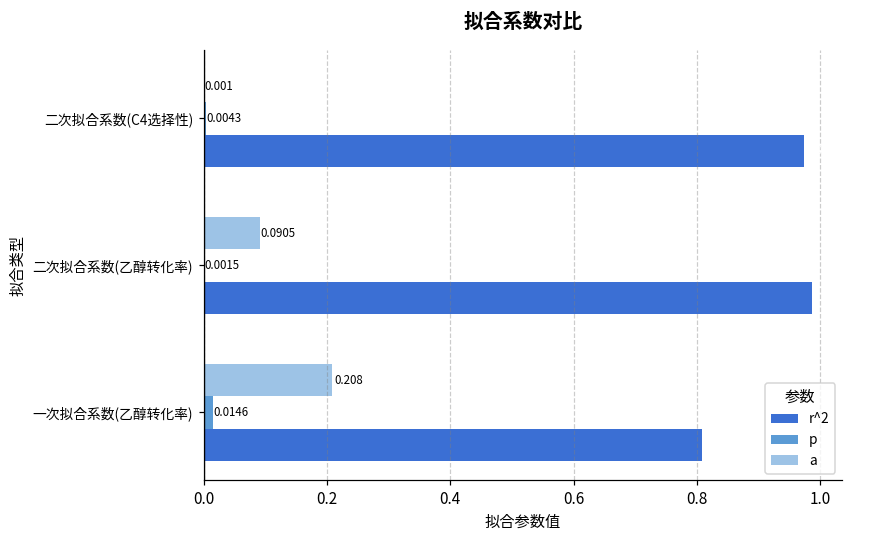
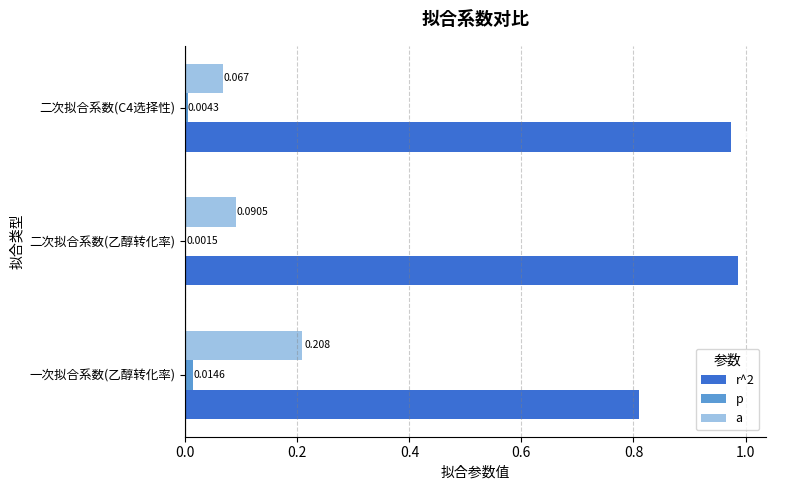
a, 二次拟合系数(C4选择性): 0.001 -> 0.067
